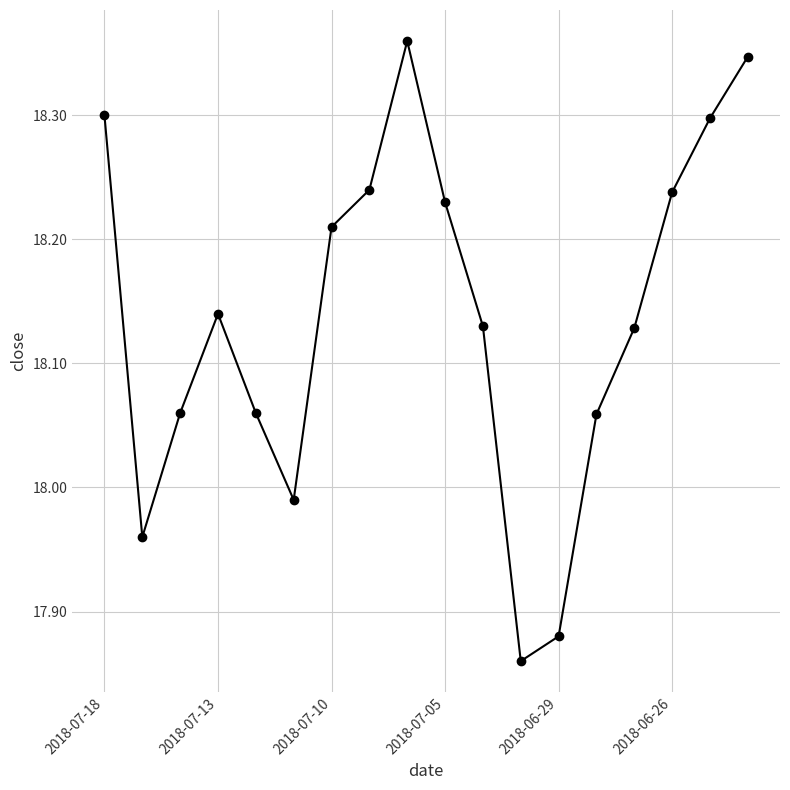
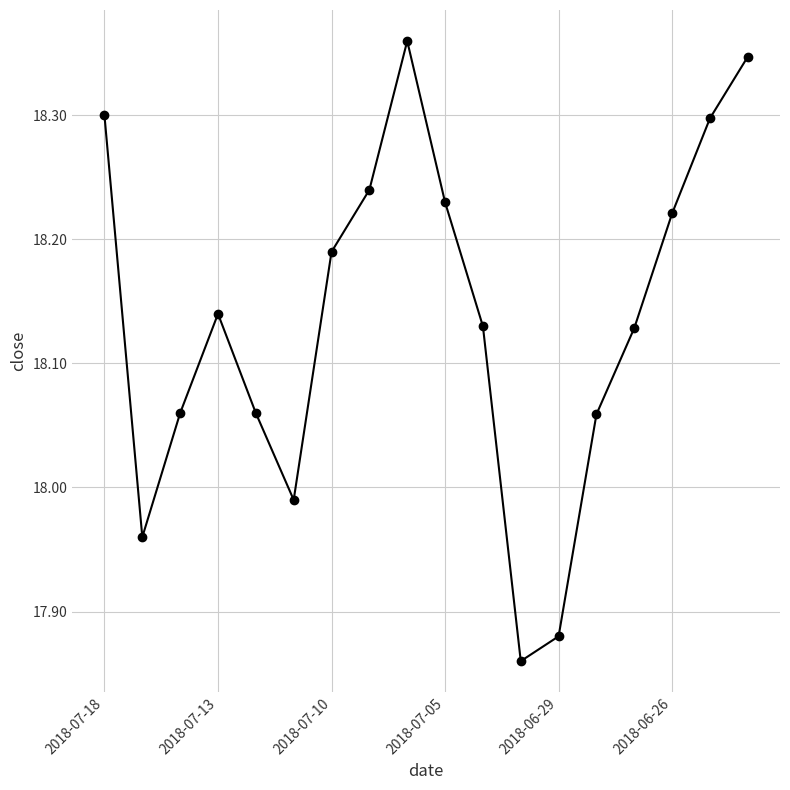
2018-07-10: 18.21 -> 18.19
2018-06-26: 18.238 -> 18.221
